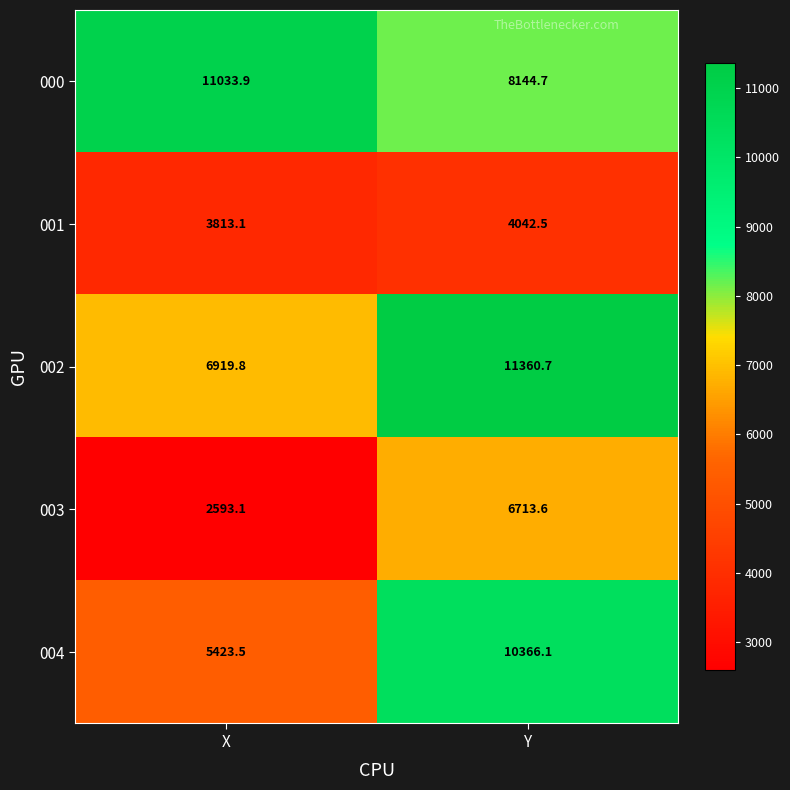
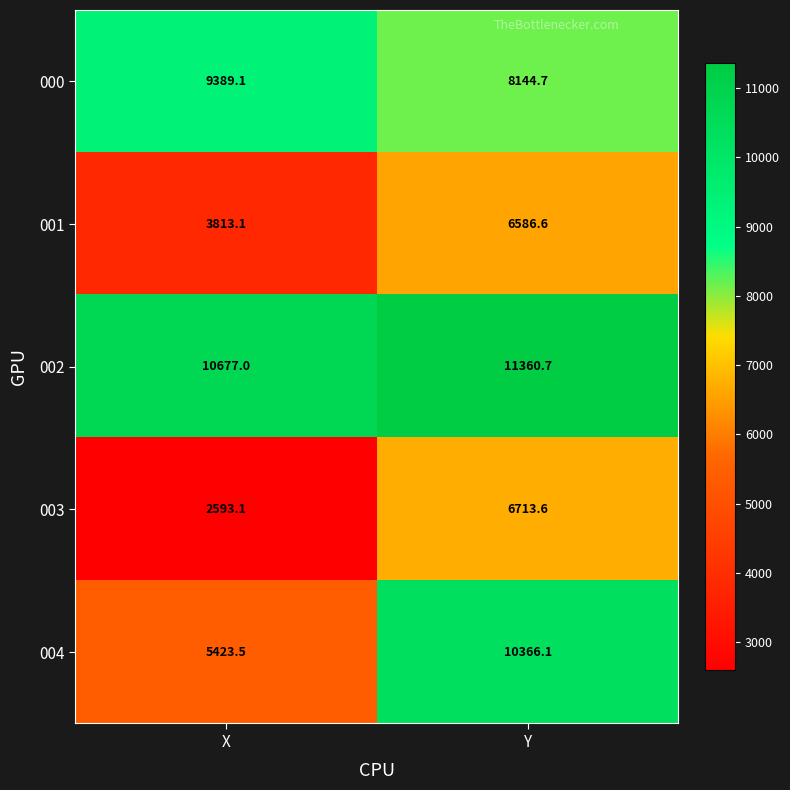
000, X: 11033.9 -> 9389.1
001, Y: 4042.5 -> 6586.6
002, X: 6919.8 -> 10677.0
